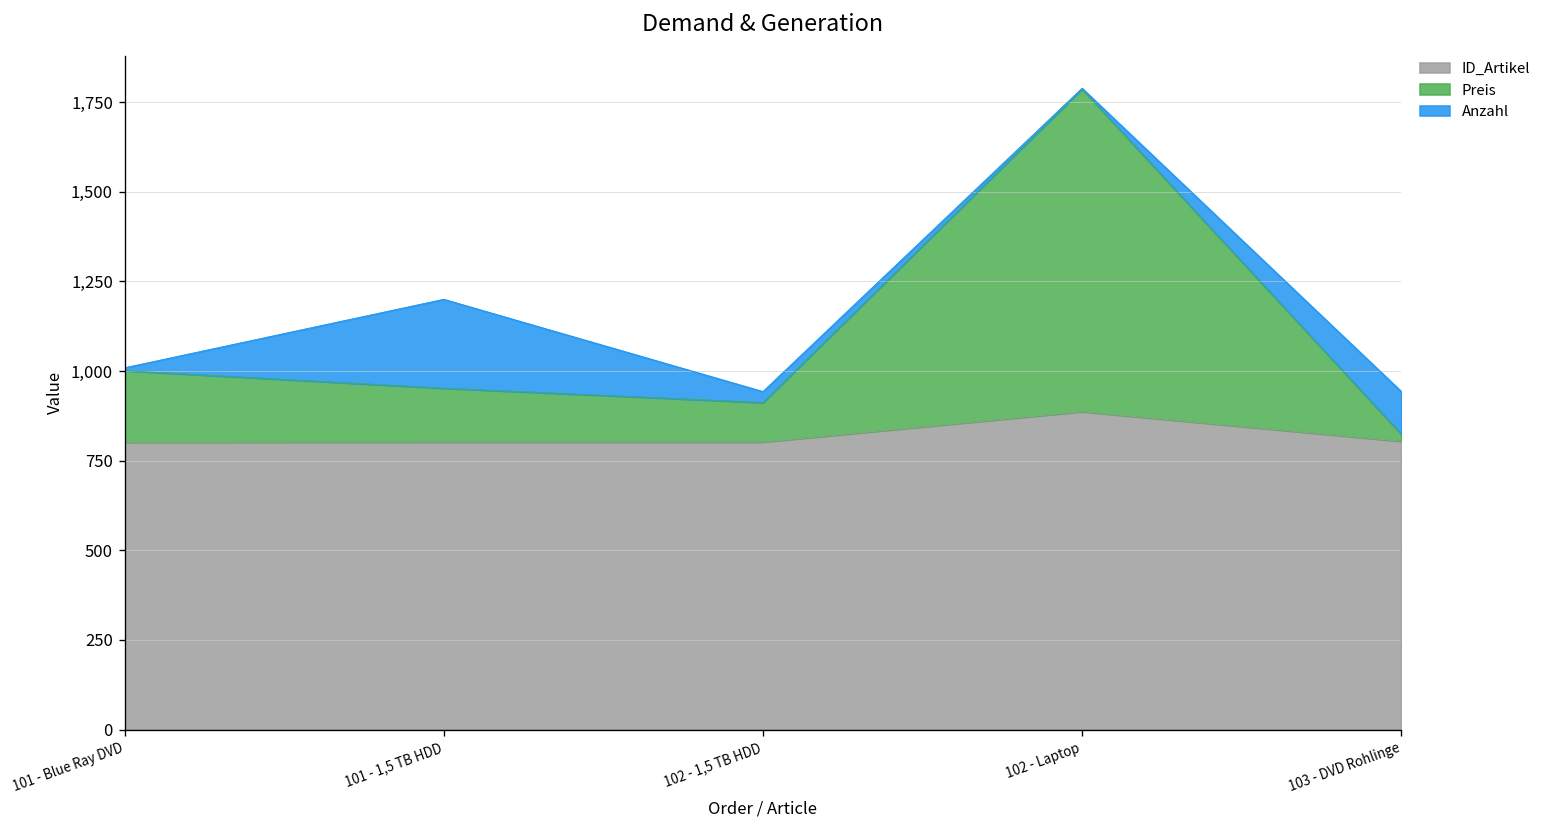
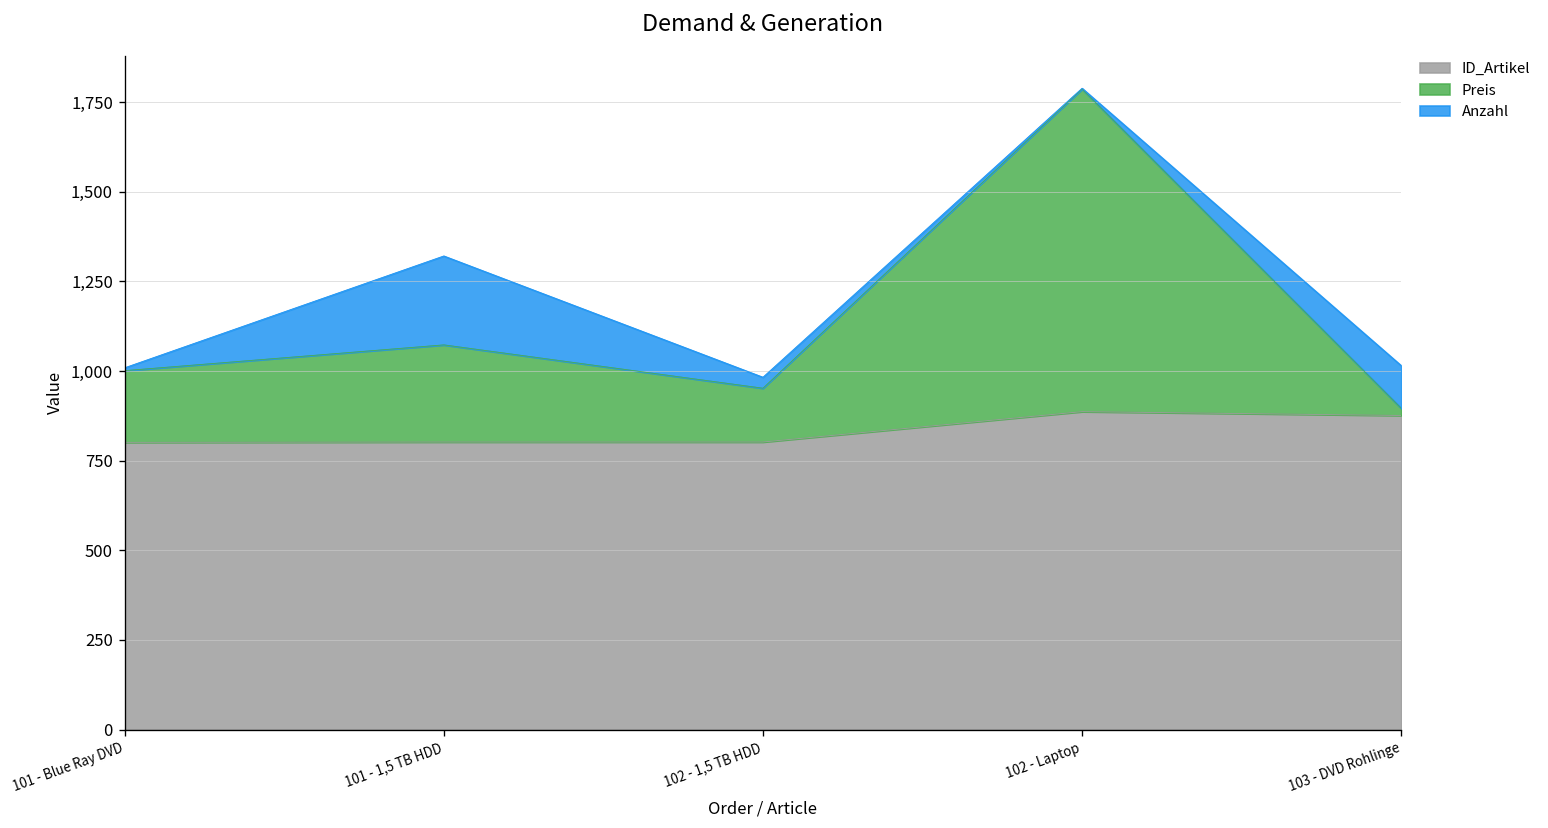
Preis, 101 - 1,5 TB HDD: 150 -> 270
Preis, 102 - 1,5 TB HDD: 110 -> 150
ID_Artikel, 103 - DVD Rohlinge: 800 -> 880
